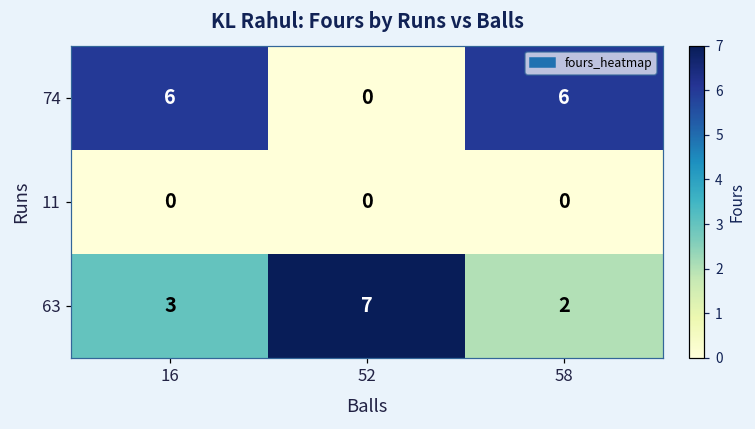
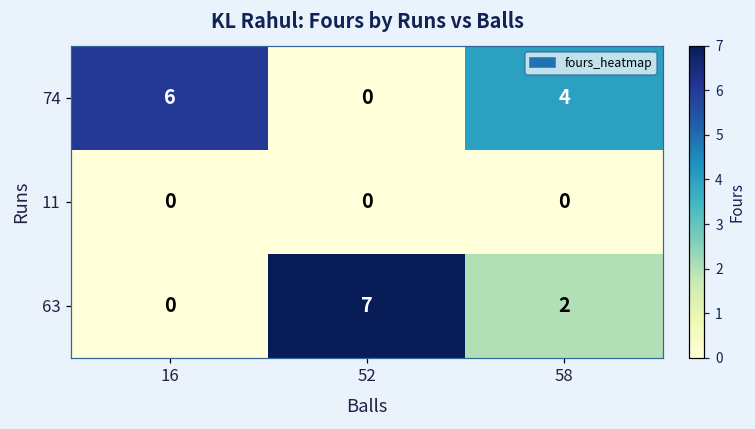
74, 58: 6 -> 4
63, 16: 3 -> 0
